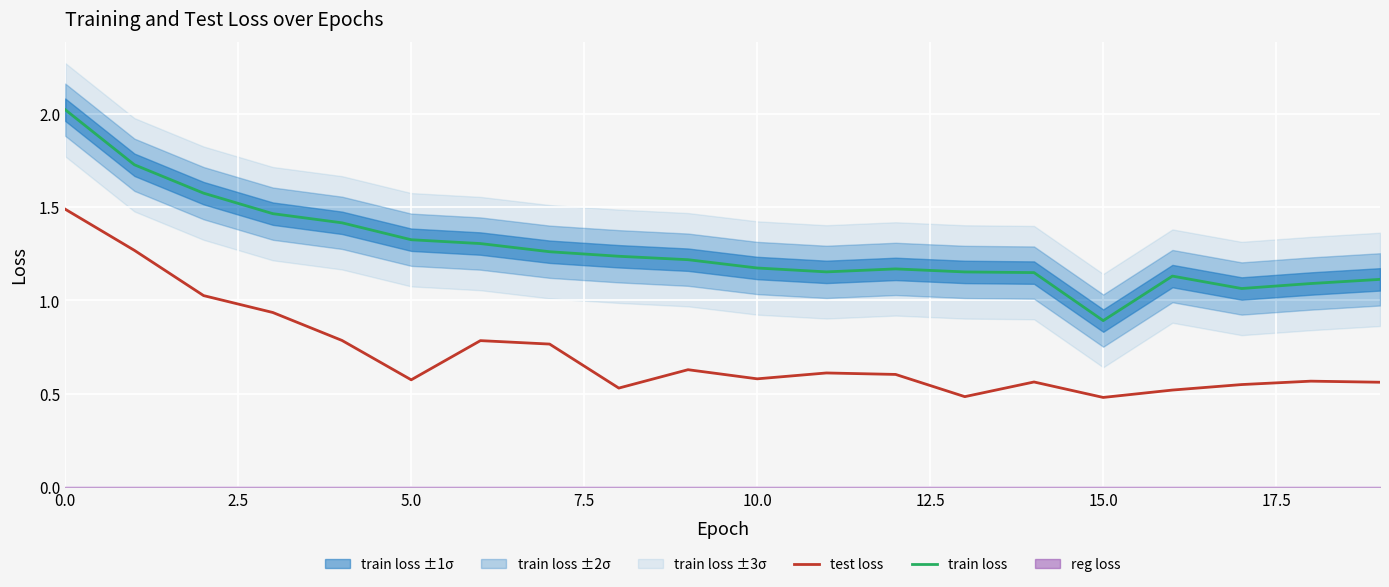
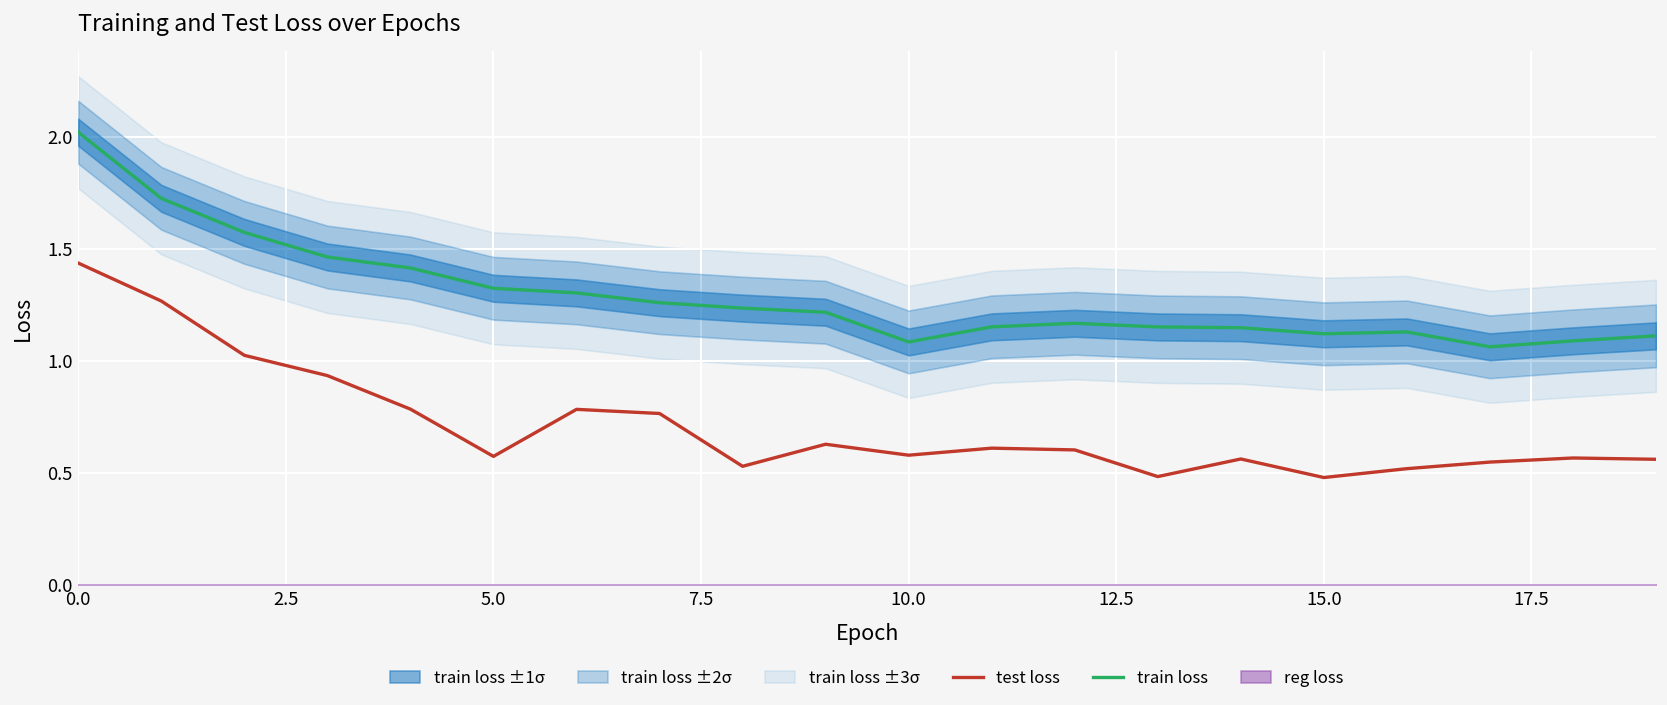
test loss, 0.0: 1.49 -> 1.44
train loss, 10.0: 1.17 -> 1.09
train loss, 15.0: 0.89 -> 1.12
